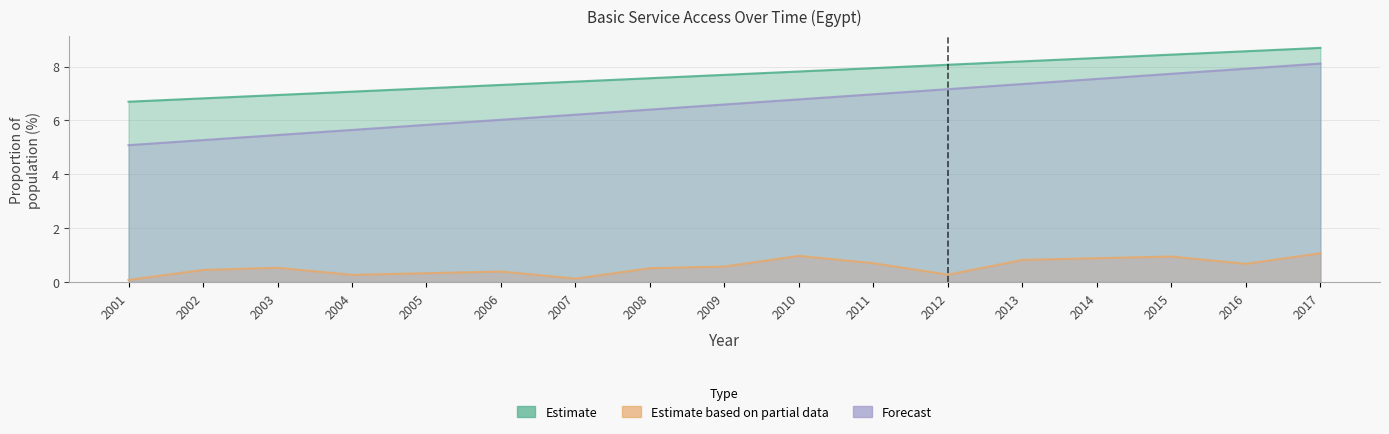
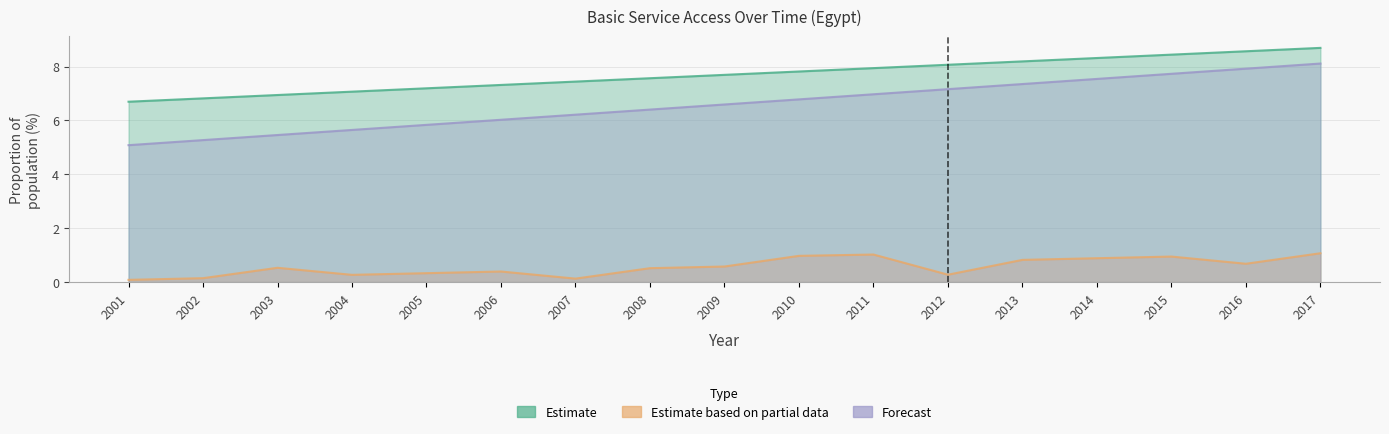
Estimate based on partial data, 2002: 0.4 -> 0.1
Estimate based on partial data, 2011: 0.7 -> 1.0
